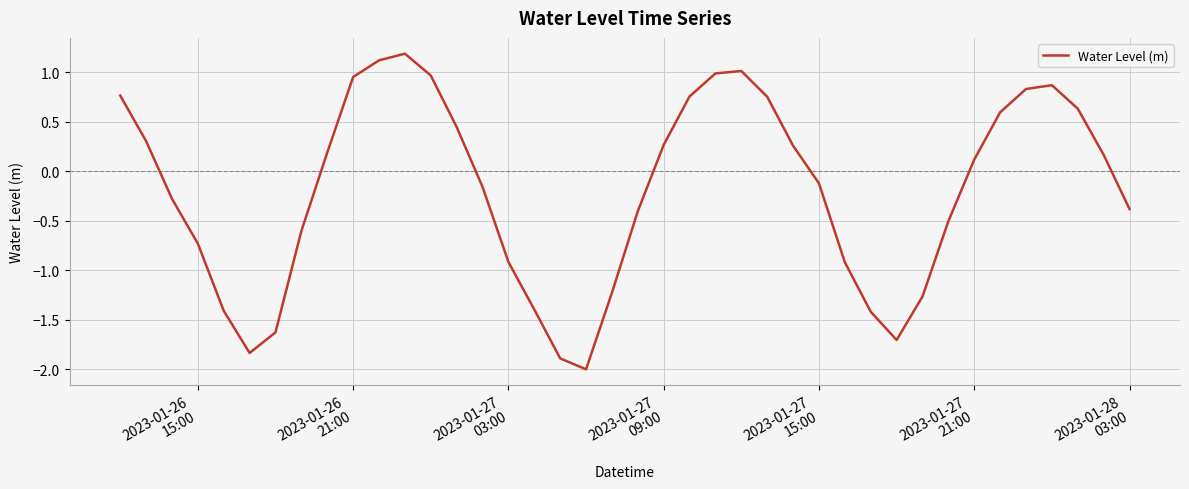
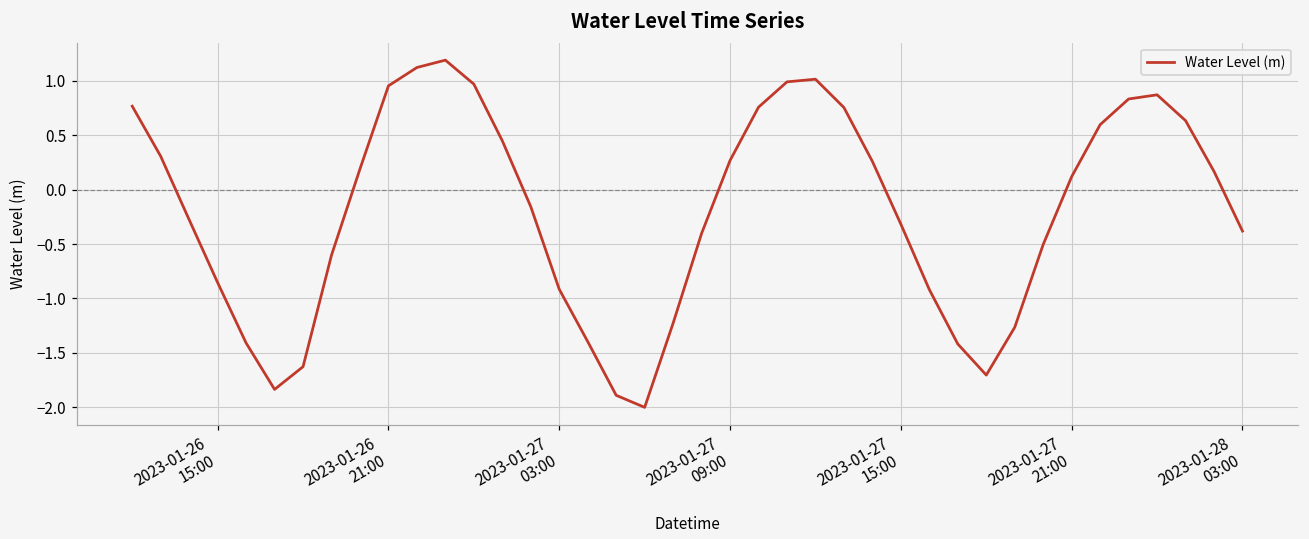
2023-01-26 15:00: -0.7 -> -0.9
2023-01-27 15:00: -0.1 -> -0.3
